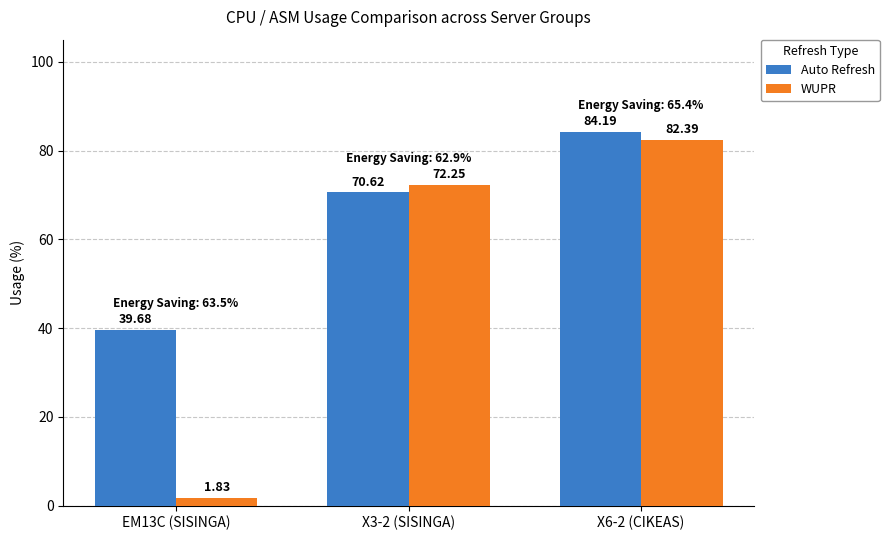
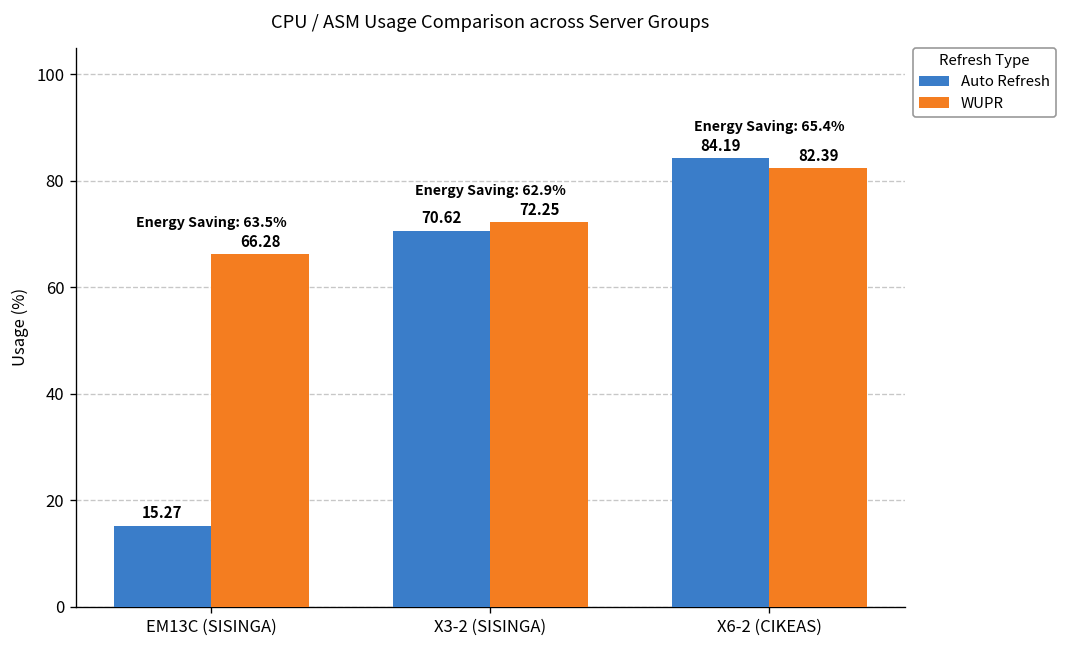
Auto Refresh, EM13C (SISINGA): 39.68 -> 15.27
WUPR, EM13C (SISINGA): 1.83 -> 66.28
